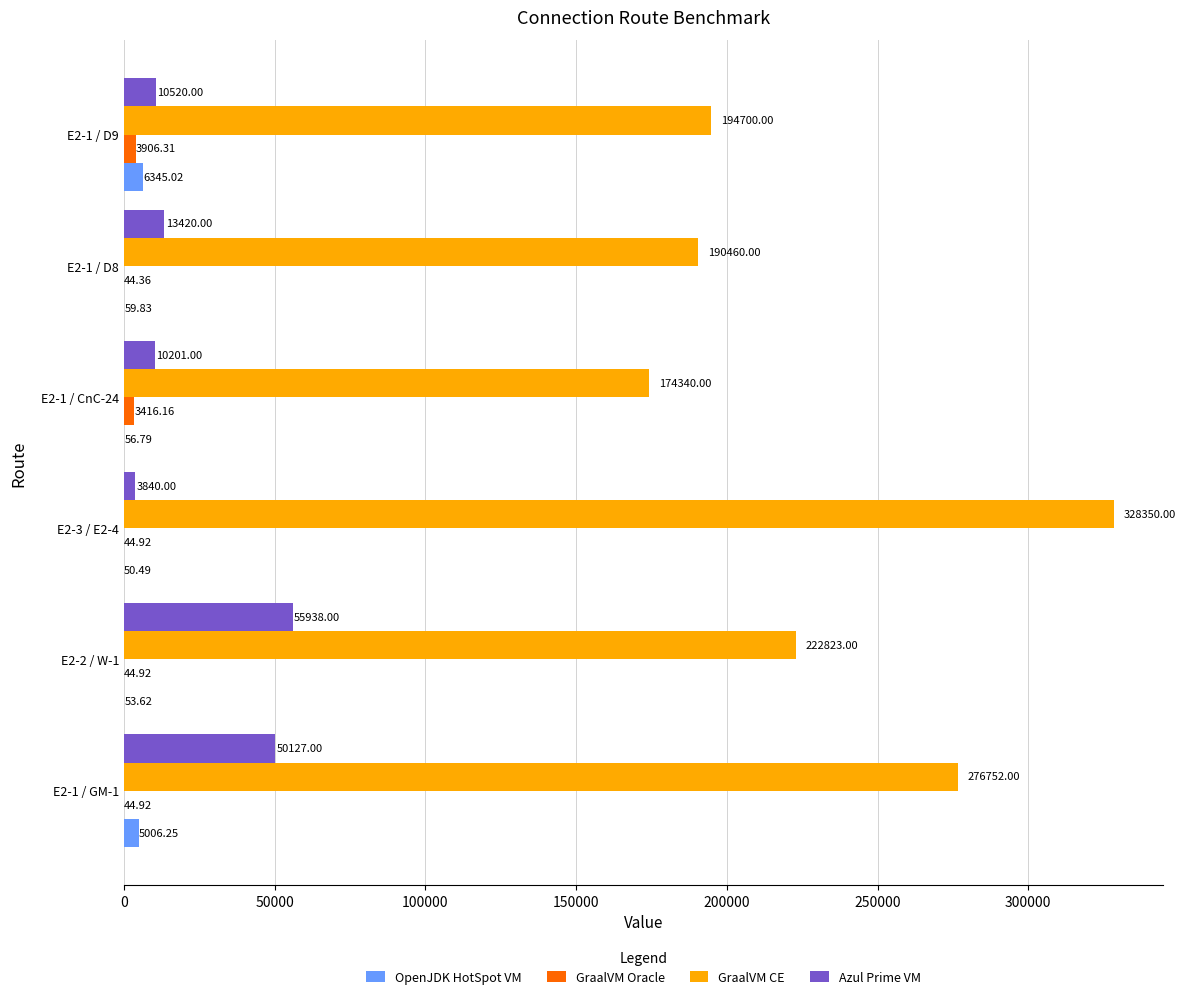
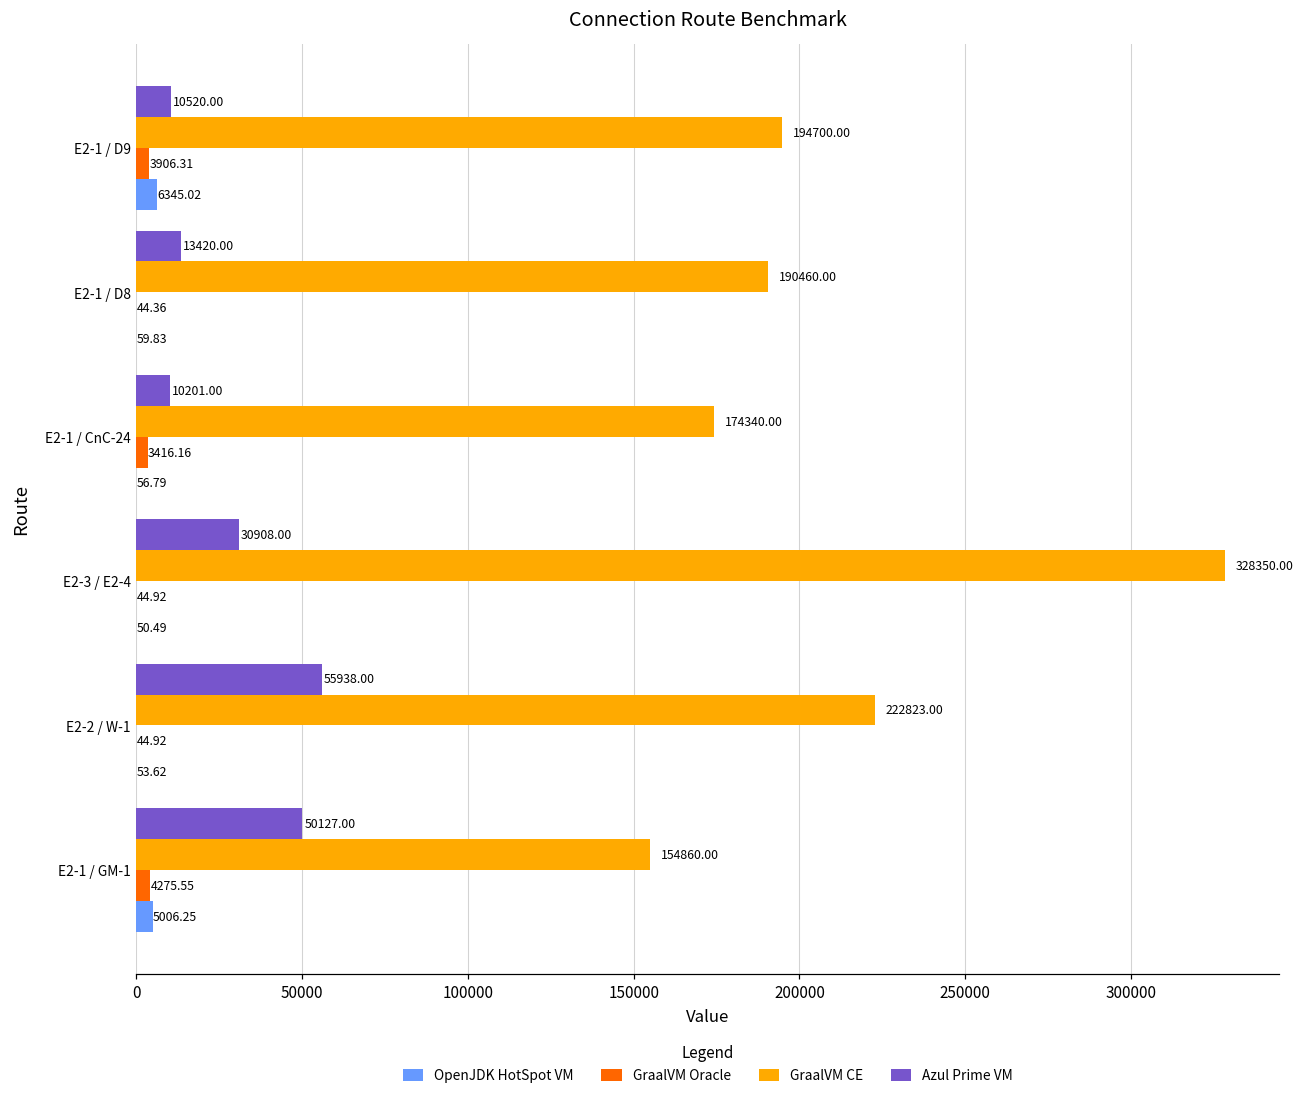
Azul Prime VM, E2-3 / E2-4: 3840.00 -> 30908.00
GraalVM CE, E2-1 / GM-1: 276752.00 -> 154860.00
GraalVM Oracle, E2-1 / GM-1: 44.92 -> 4275.55
